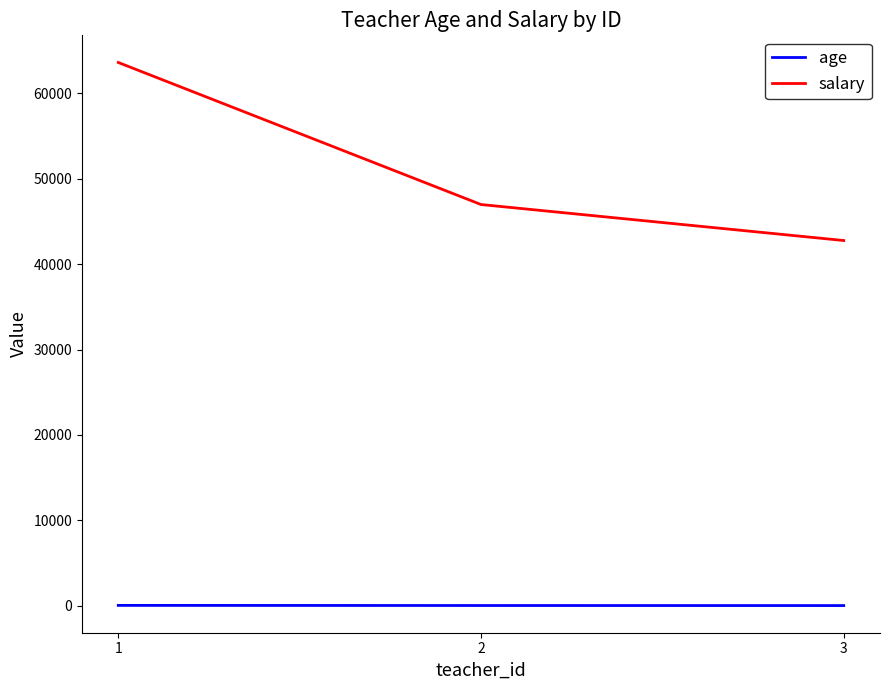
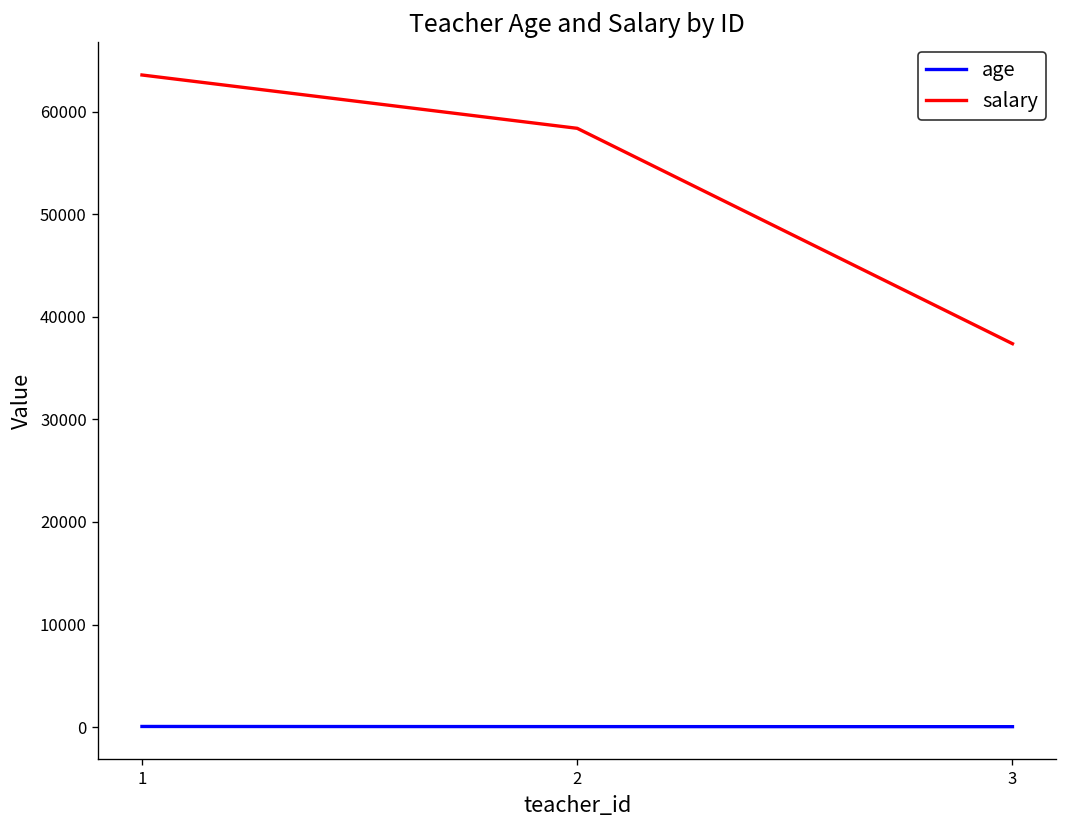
salary, 2: 47000 -> 58000
salary, 3: 43000 -> 37000
